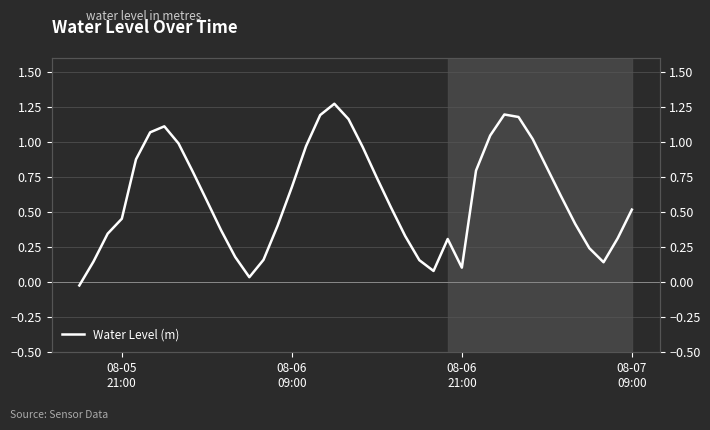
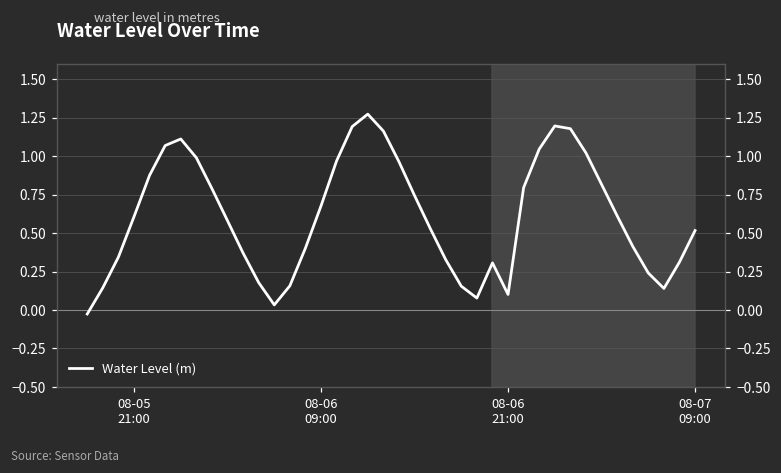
08-05 21:00: 0.45 -> 0.61
